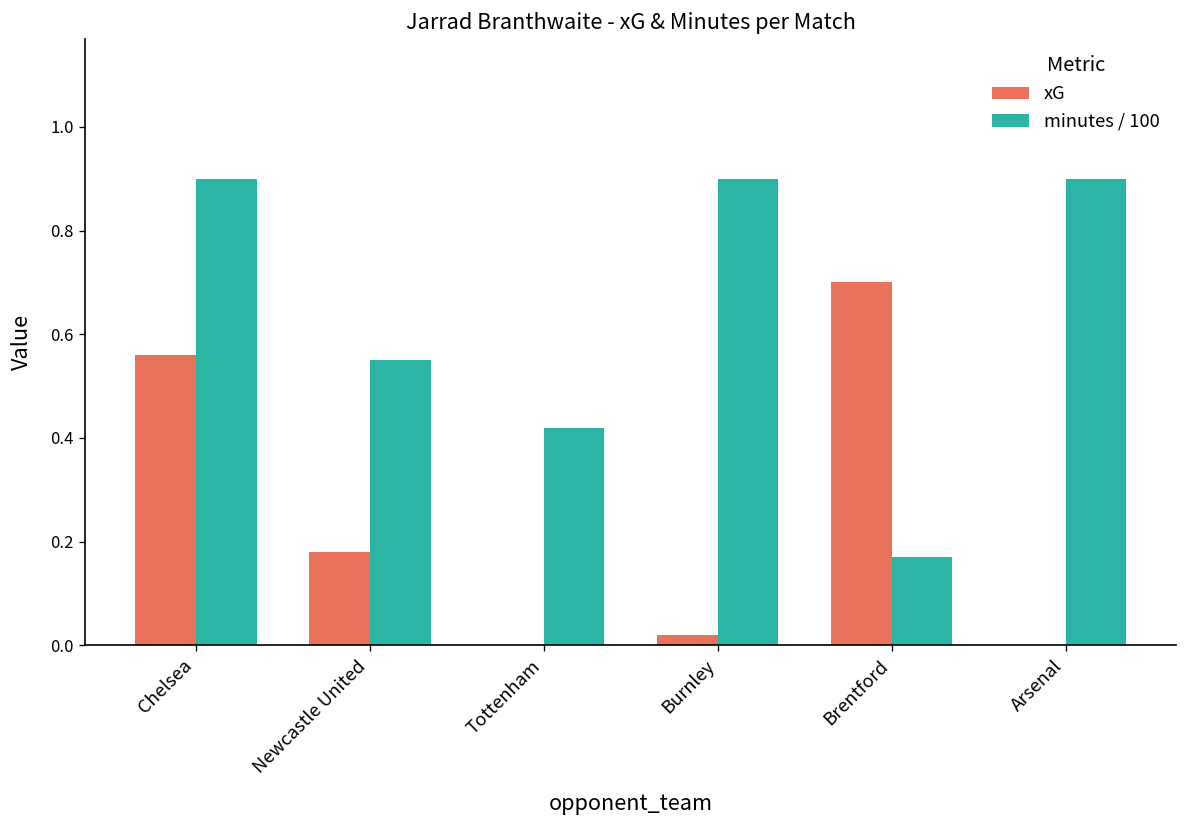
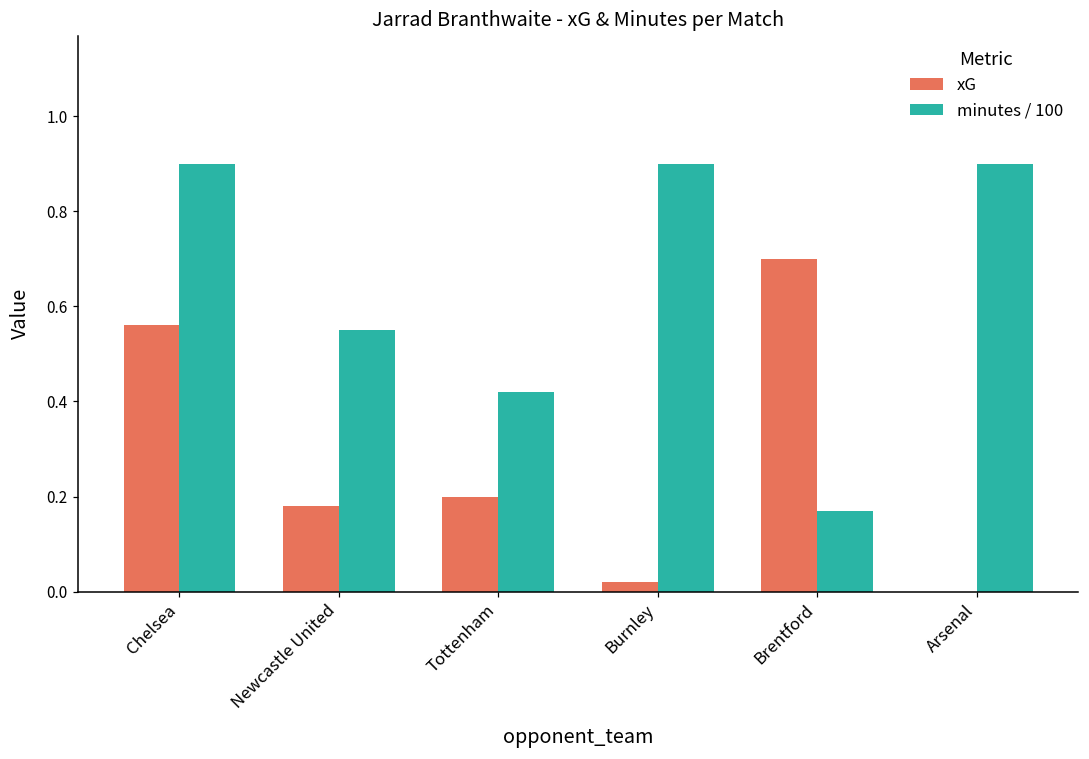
xG, Tottenham: 0.0 -> 0.2
